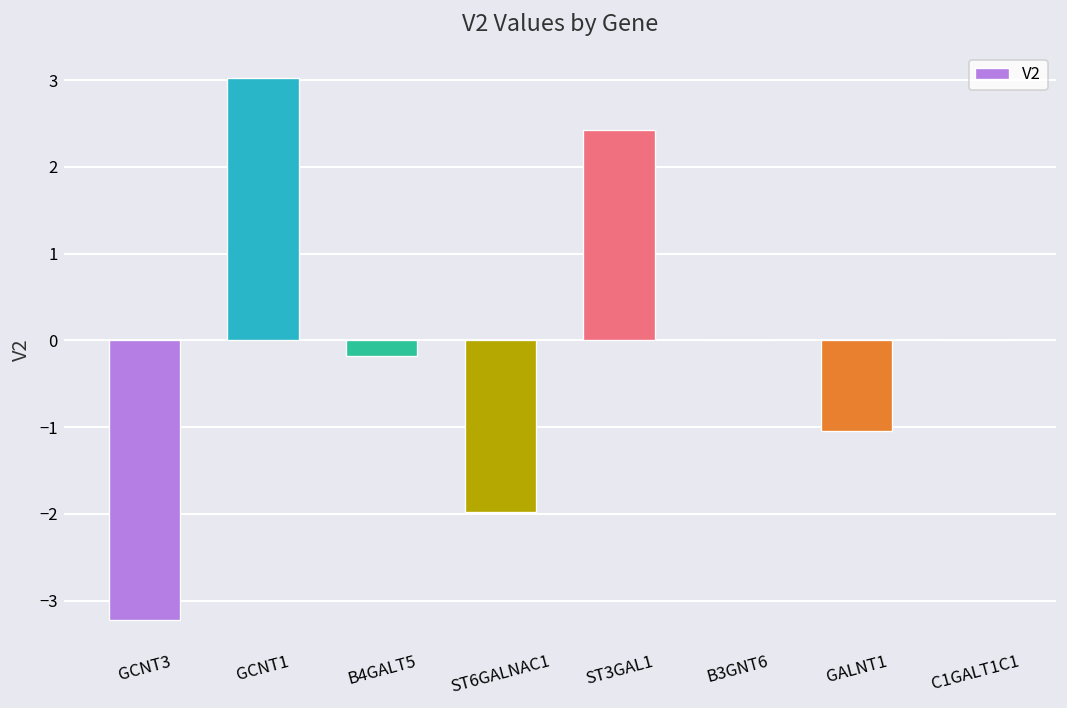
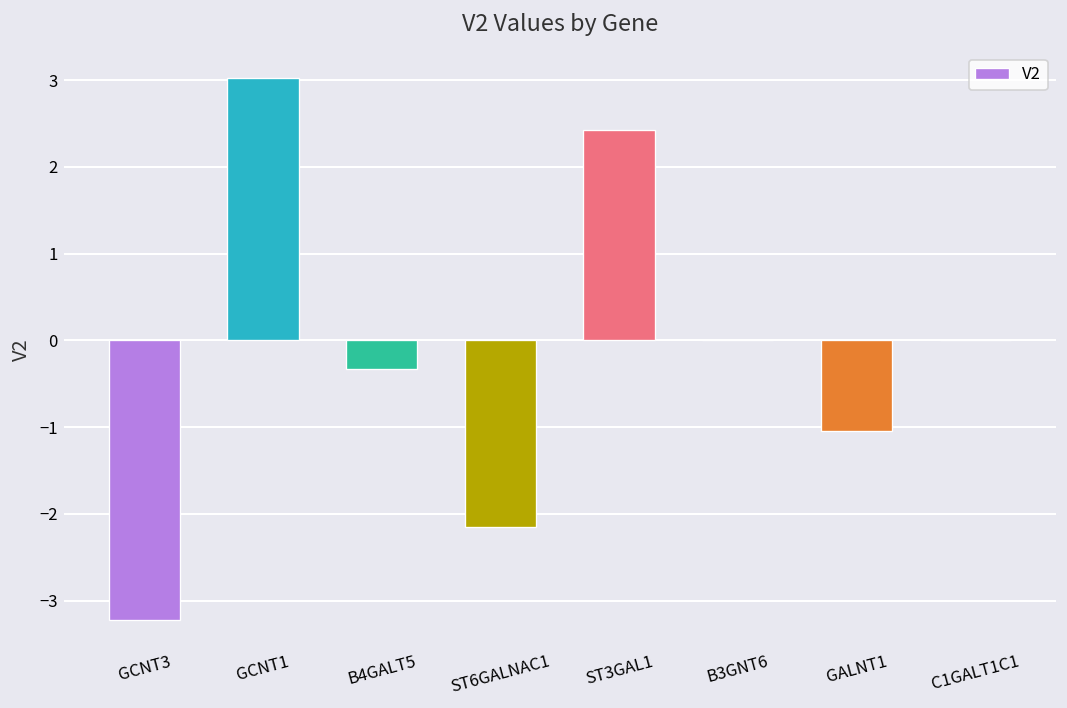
B4GALT5: -0.2 -> -0.3
ST6GALNAC1: -2.0 -> -2.1
